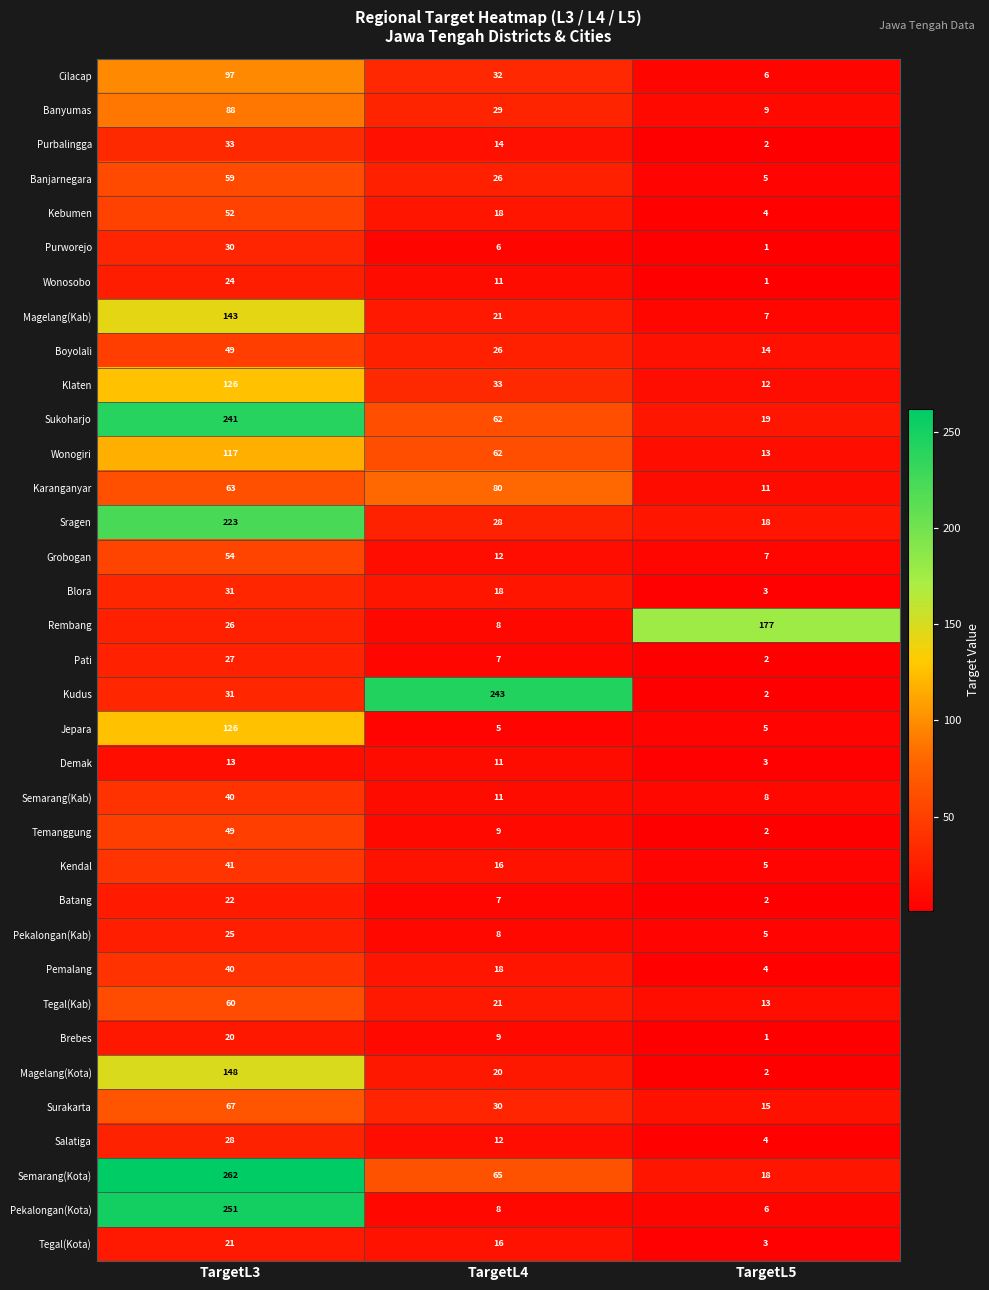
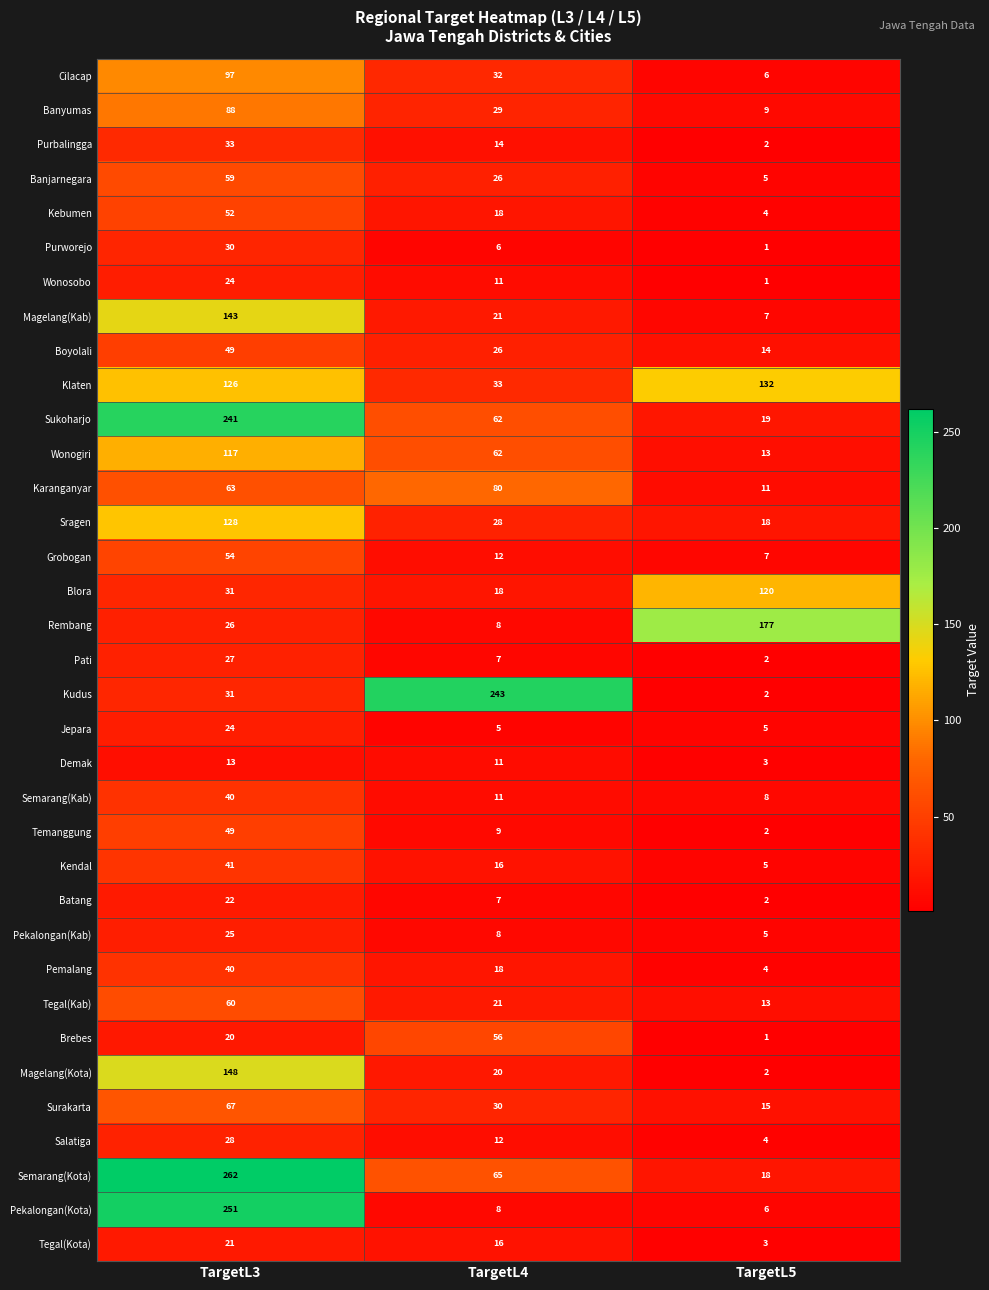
Klaten, TargetL5: 12 -> 132
Sragen, TargetL3: 223 -> 128
Blora, TargetL5: 3 -> 120
Jepara, TargetL3: 126 -> 24
Brebes, TargetL4: 9 -> 56
